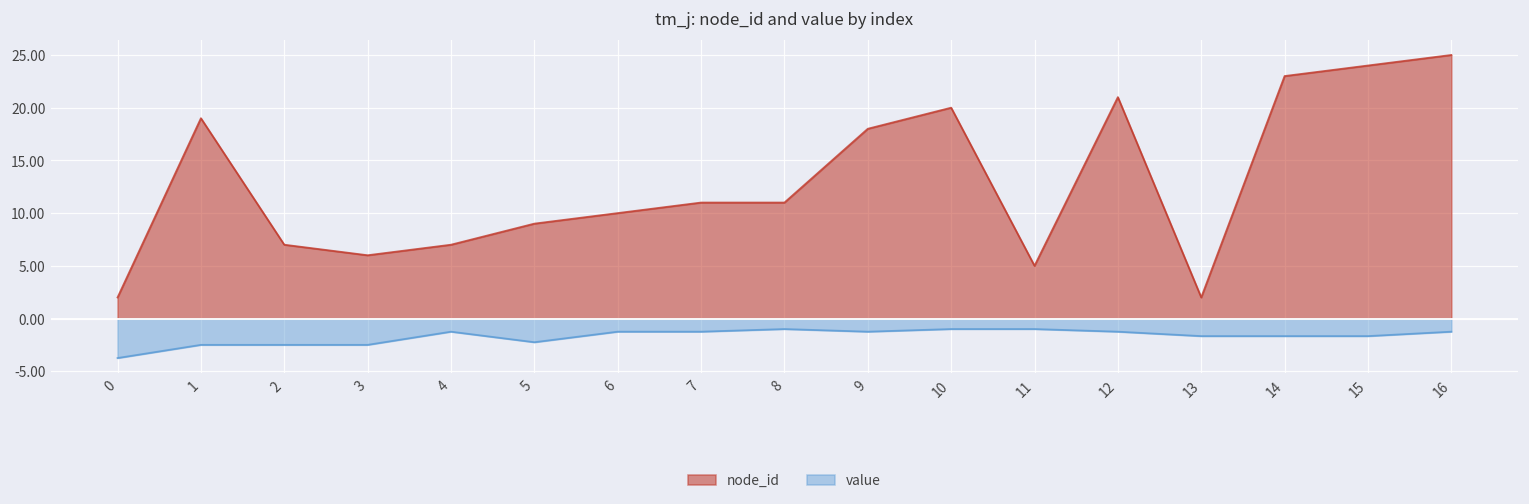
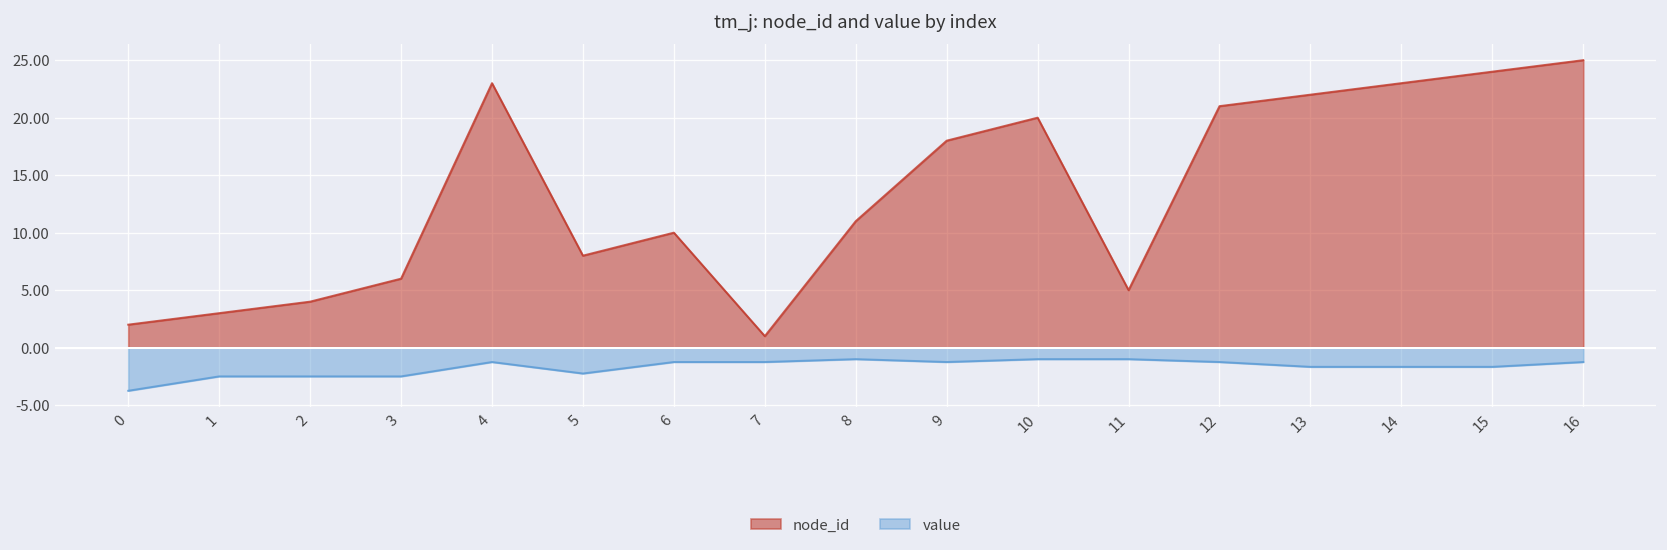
node_id, 1: 19 -> 3
node_id, 2: 7 -> 4
node_id, 4: 7 -> 23
node_id, 5: 9 -> 8
node_id, 7: 11 -> 1
node_id, 13: 2 -> 22
